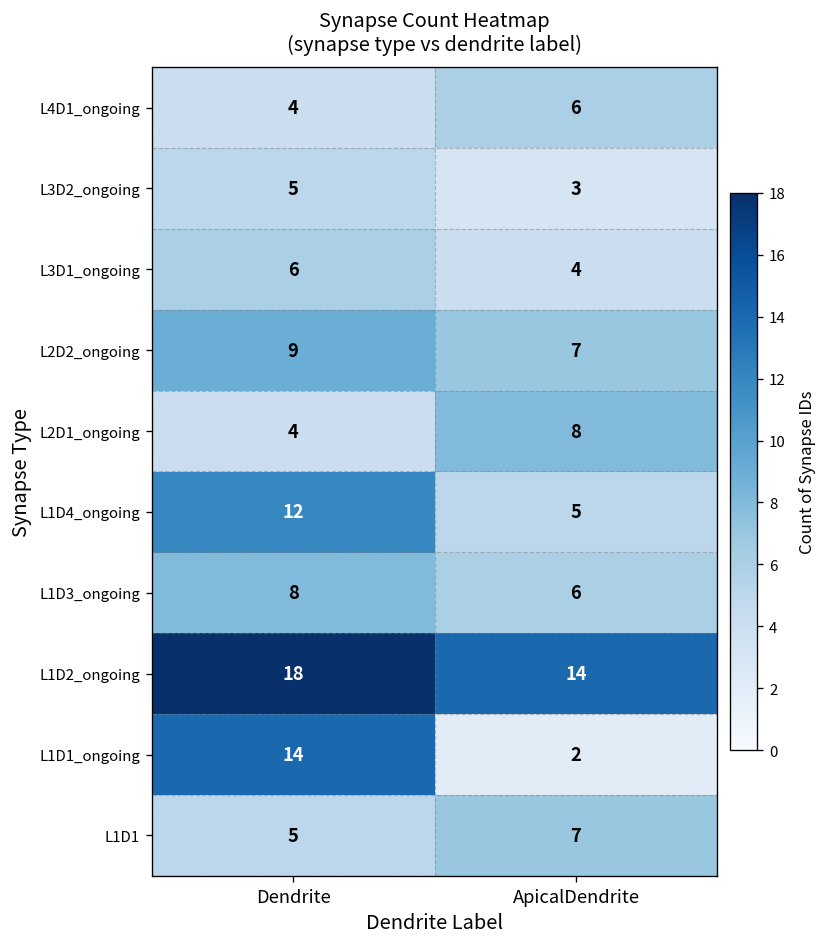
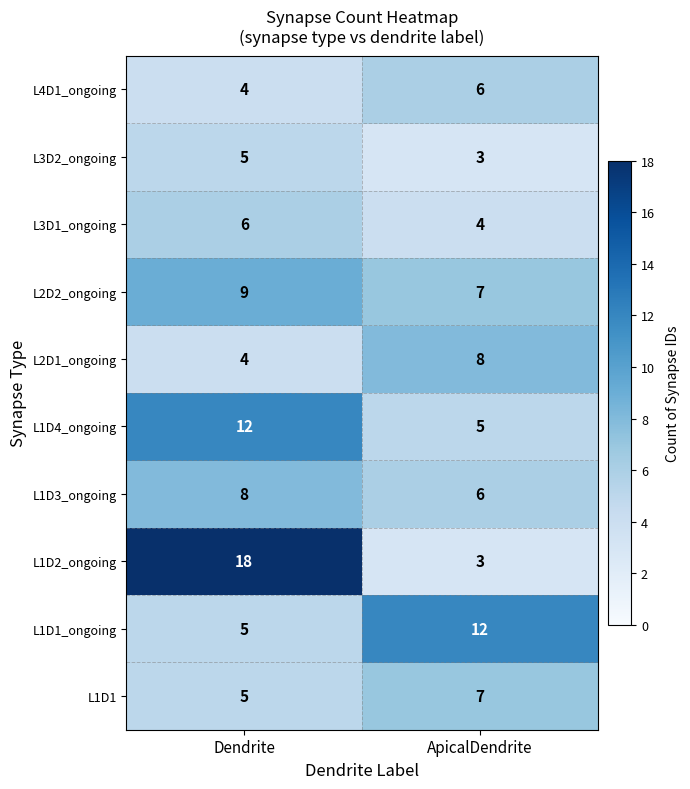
L1D2_ongoing, ApicalDendrite: 14 -> 3
L1D1_ongoing, Dendrite: 14 -> 5
L1D1_ongoing, ApicalDendrite: 2 -> 12
